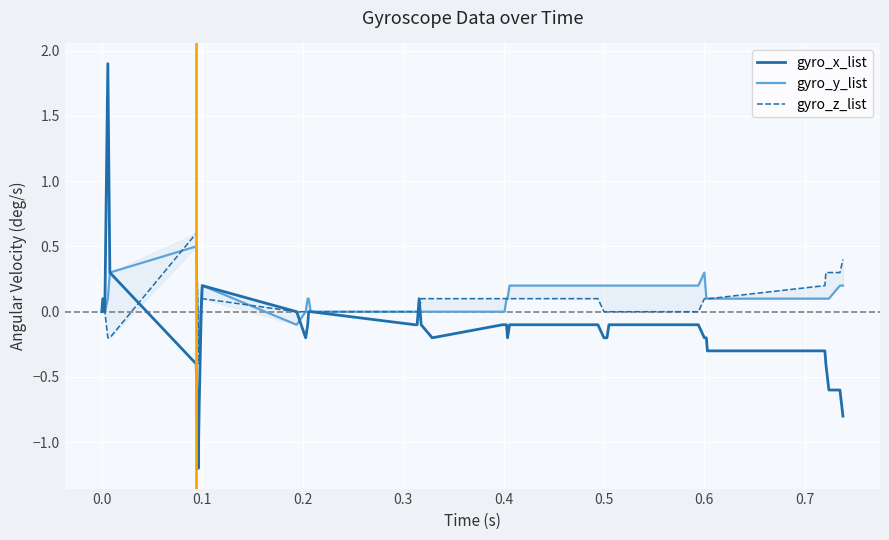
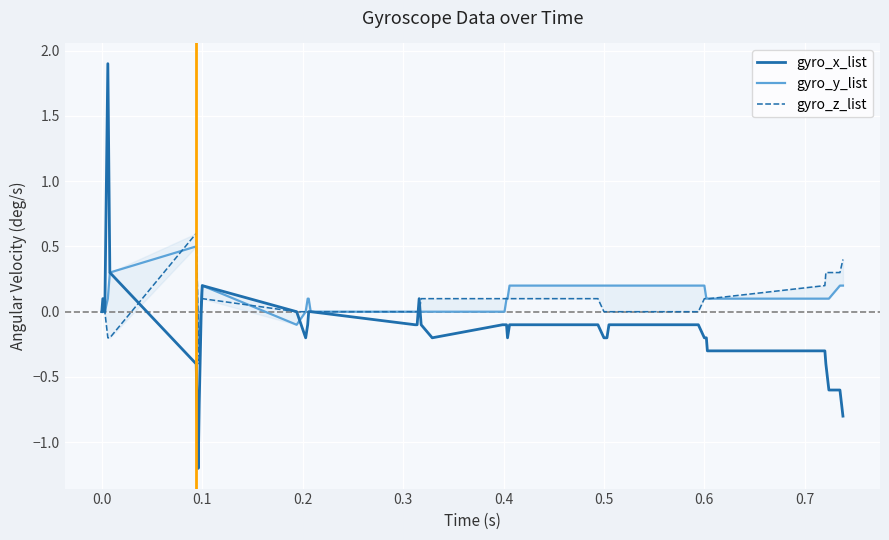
gyro_y_list, 0.6: 0.3 -> 0.2
